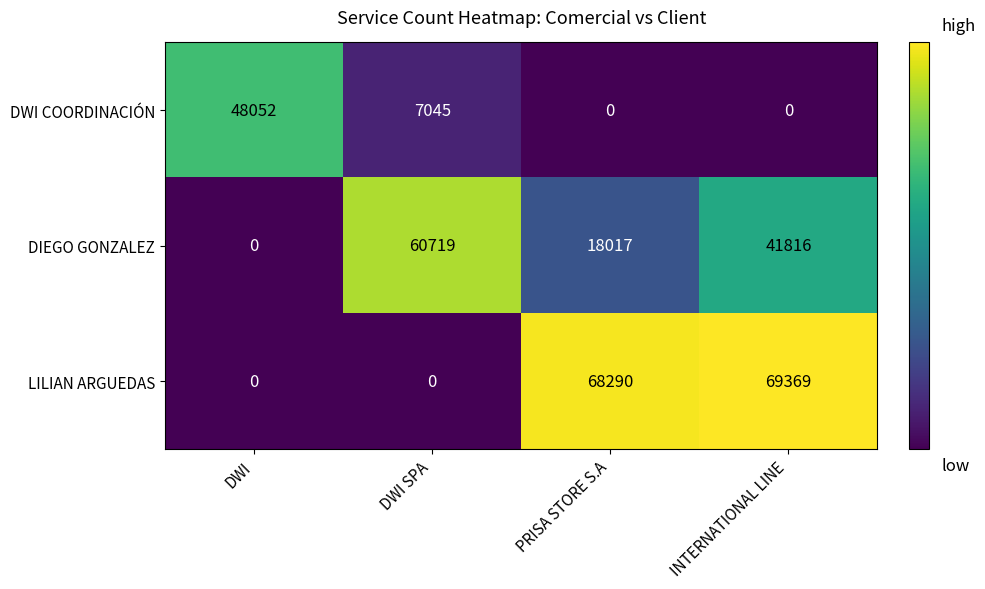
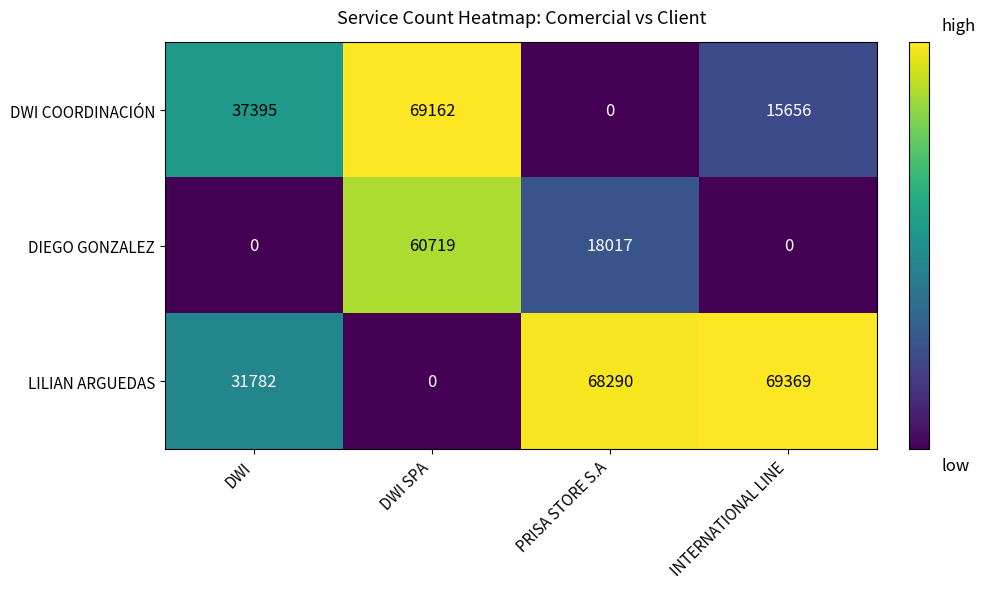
DWI COORDINACIÓN, DWI: 48052 -> 37395
DWI COORDINACIÓN, DWI SPA: 7045 -> 69162
DWI COORDINACIÓN, INTERNATIONAL LINE: 0 -> 15656
DIEGO GONZALEZ, INTERNATIONAL LINE: 41816 -> 0
LILIAN ARGUEDAS, DWI: 0 -> 31782
